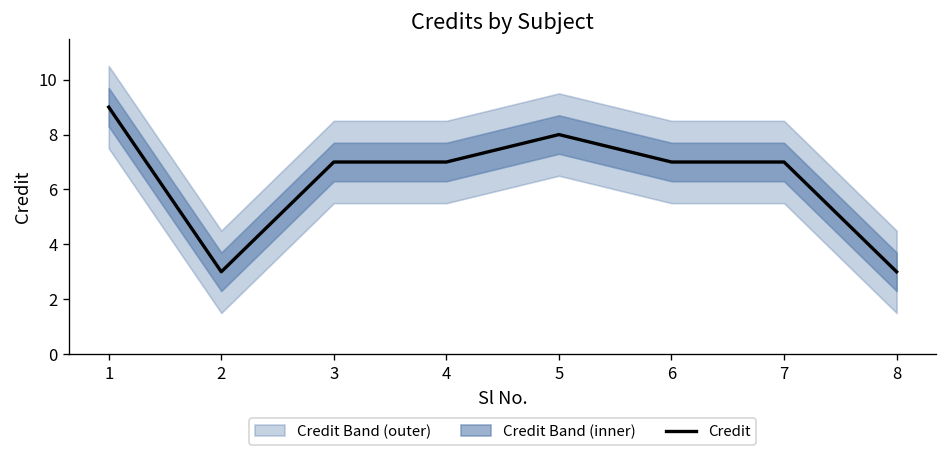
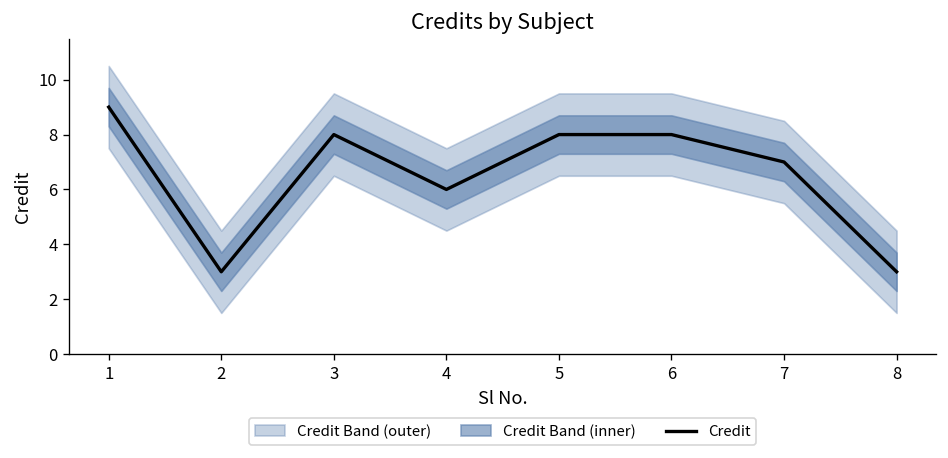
Credit, 3: 7 -> 8
Credit, 4: 7 -> 6
Credit, 6: 7 -> 8
